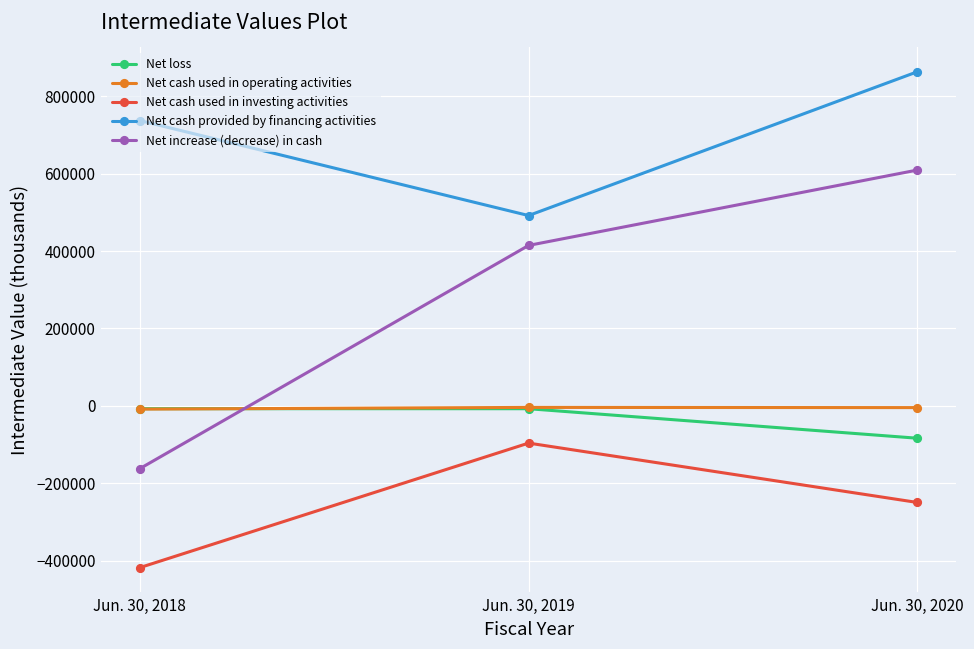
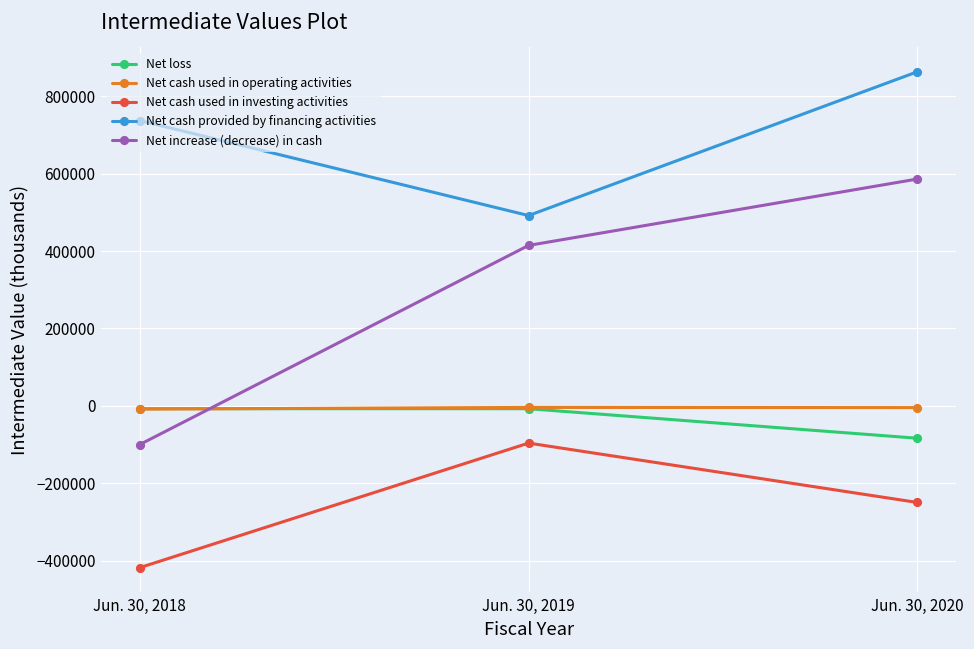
Net increase (decrease) in cash, Jun. 30, 2018: -160000 -> -100000
Net increase (decrease) in cash, Jun. 30, 2020: 610000 -> 590000
